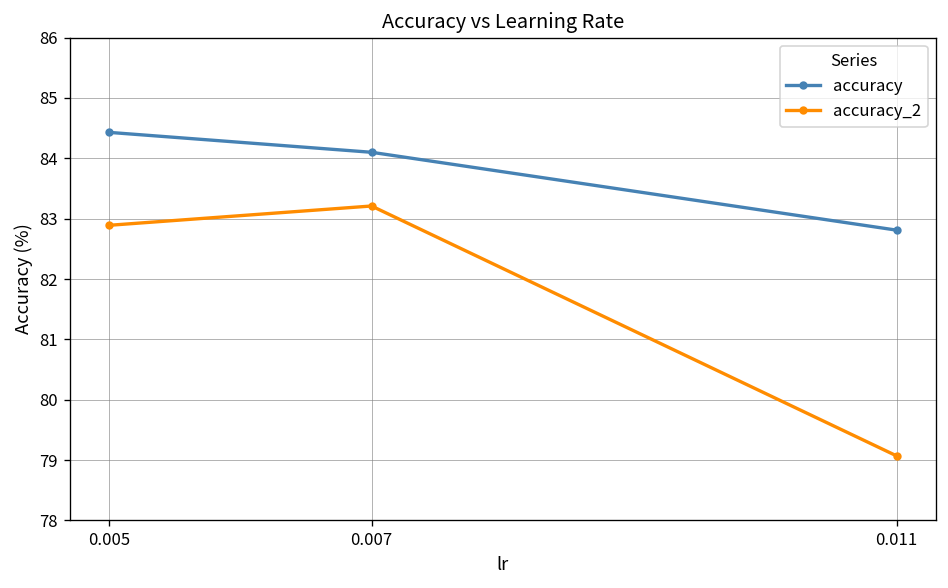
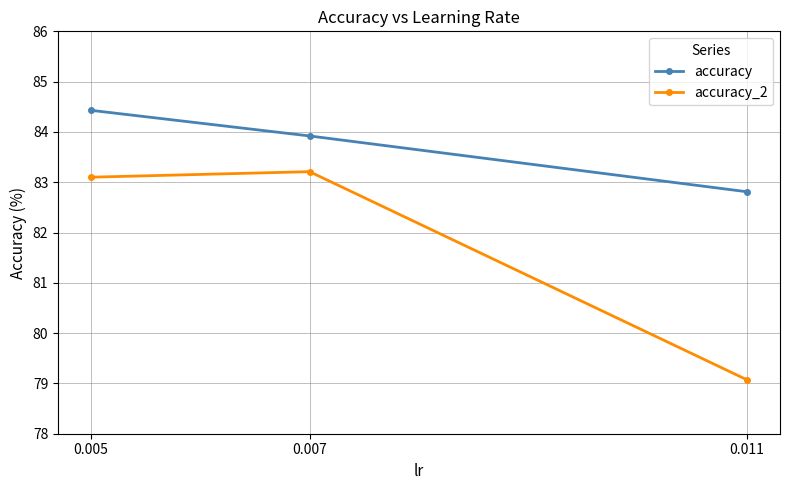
accuracy_2, 0.005: 82.9 -> 83.1
accuracy, 0.007: 84.1 -> 83.9
